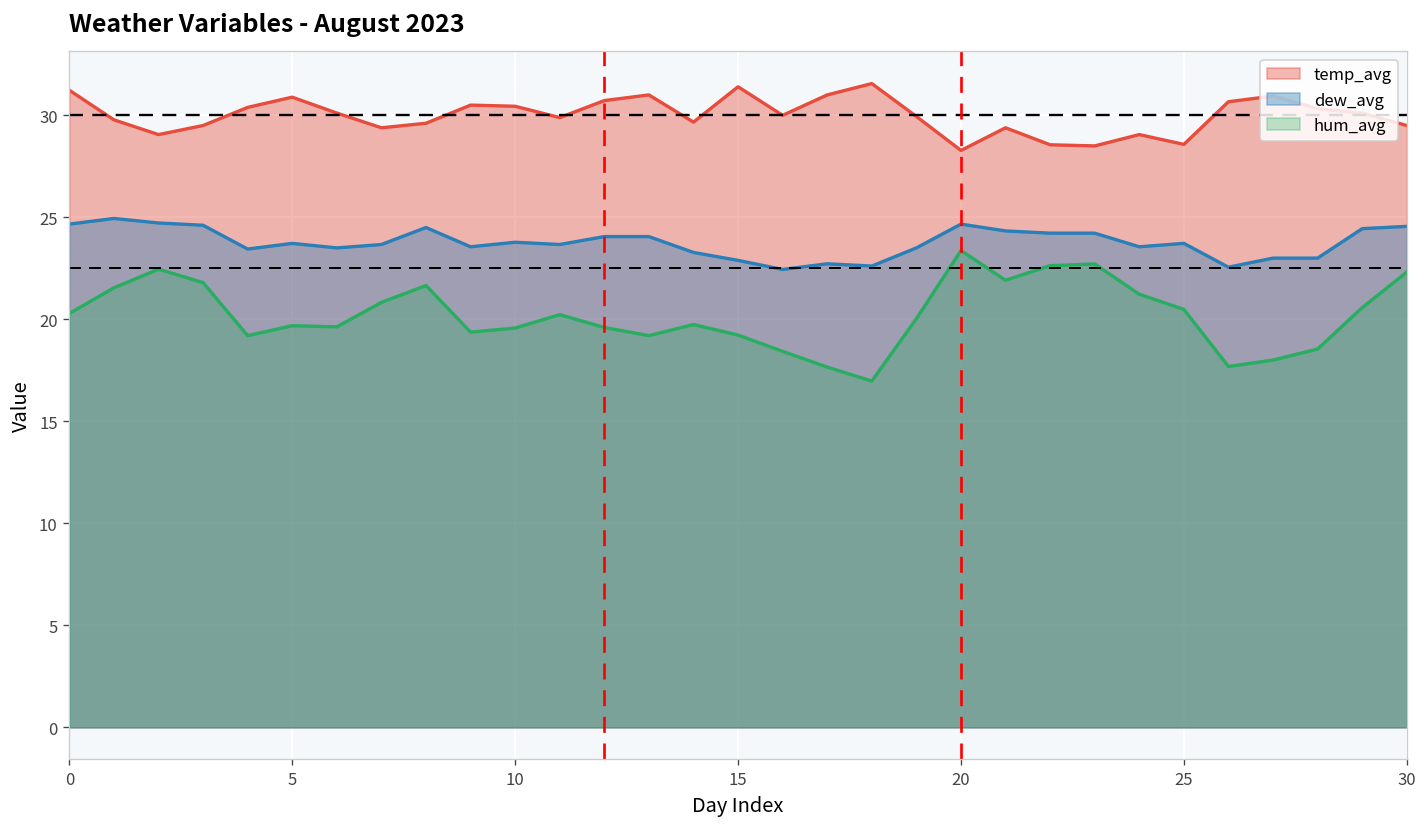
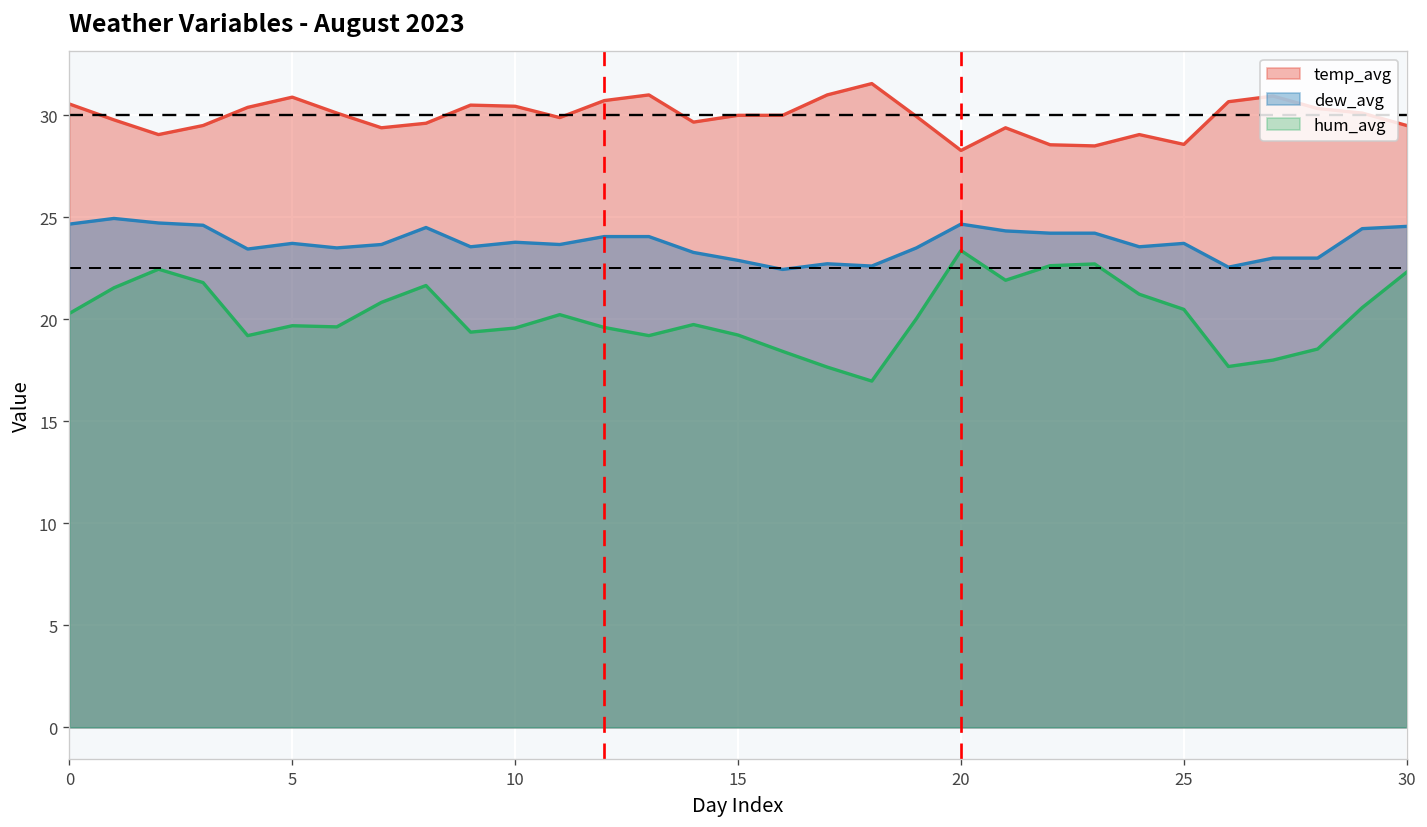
temp_avg, 0: 31.2 -> 30.6
temp_avg, 15: 31.4 -> 30.0
